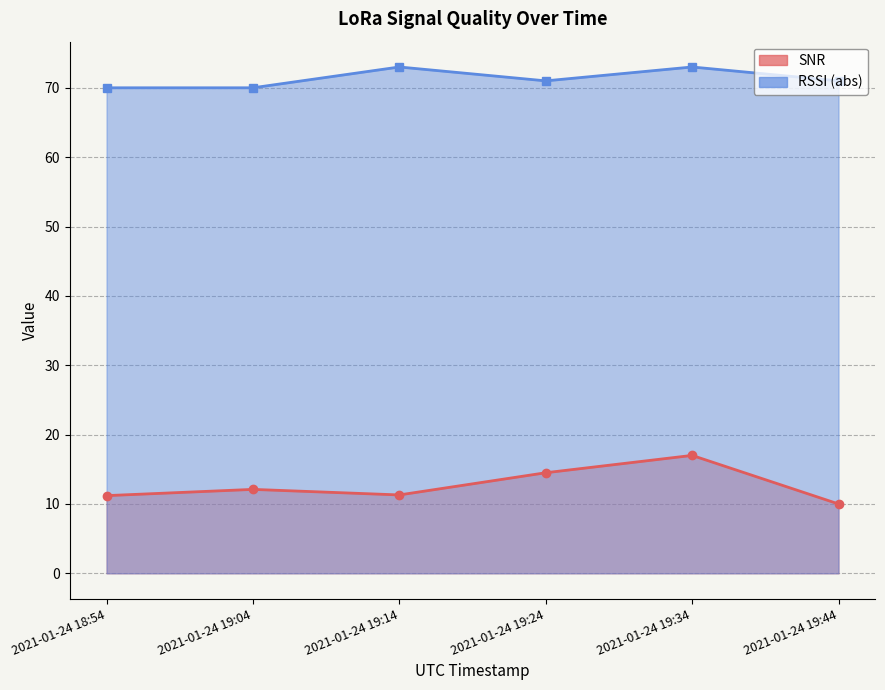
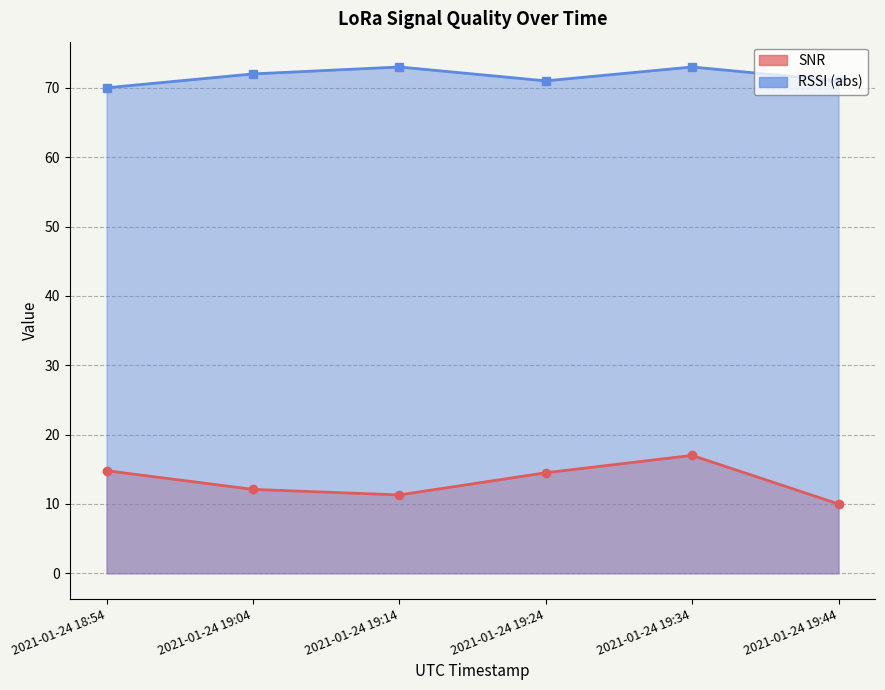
SNR, 2021-01-24 18:54: 11 -> 15
RSSI (abs), 2021-01-24 19:04: 70 -> 72
